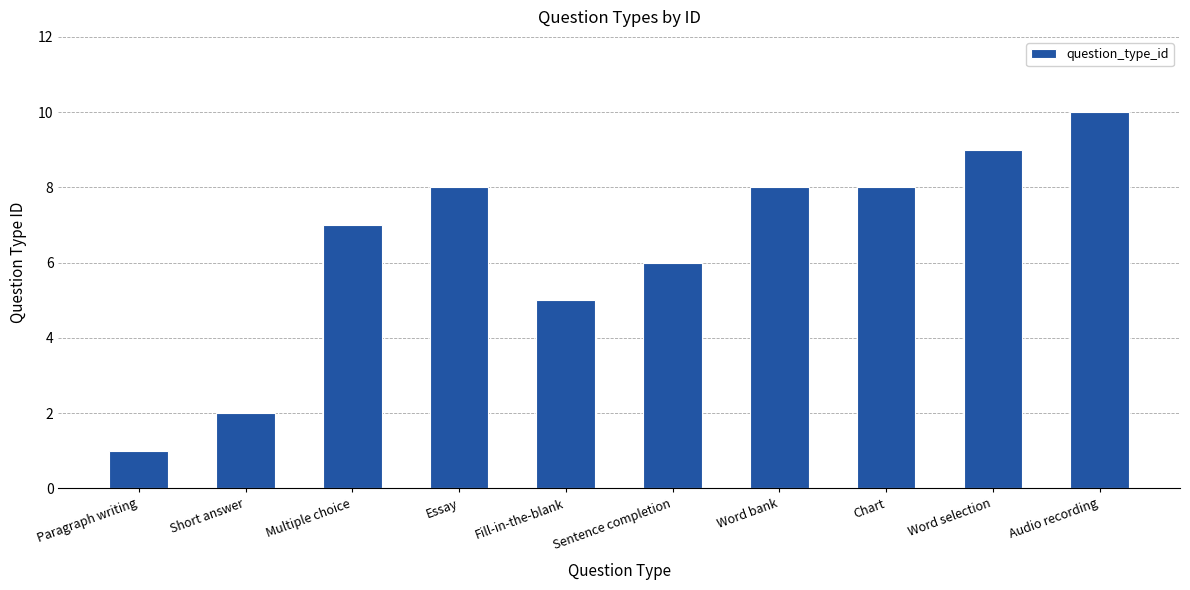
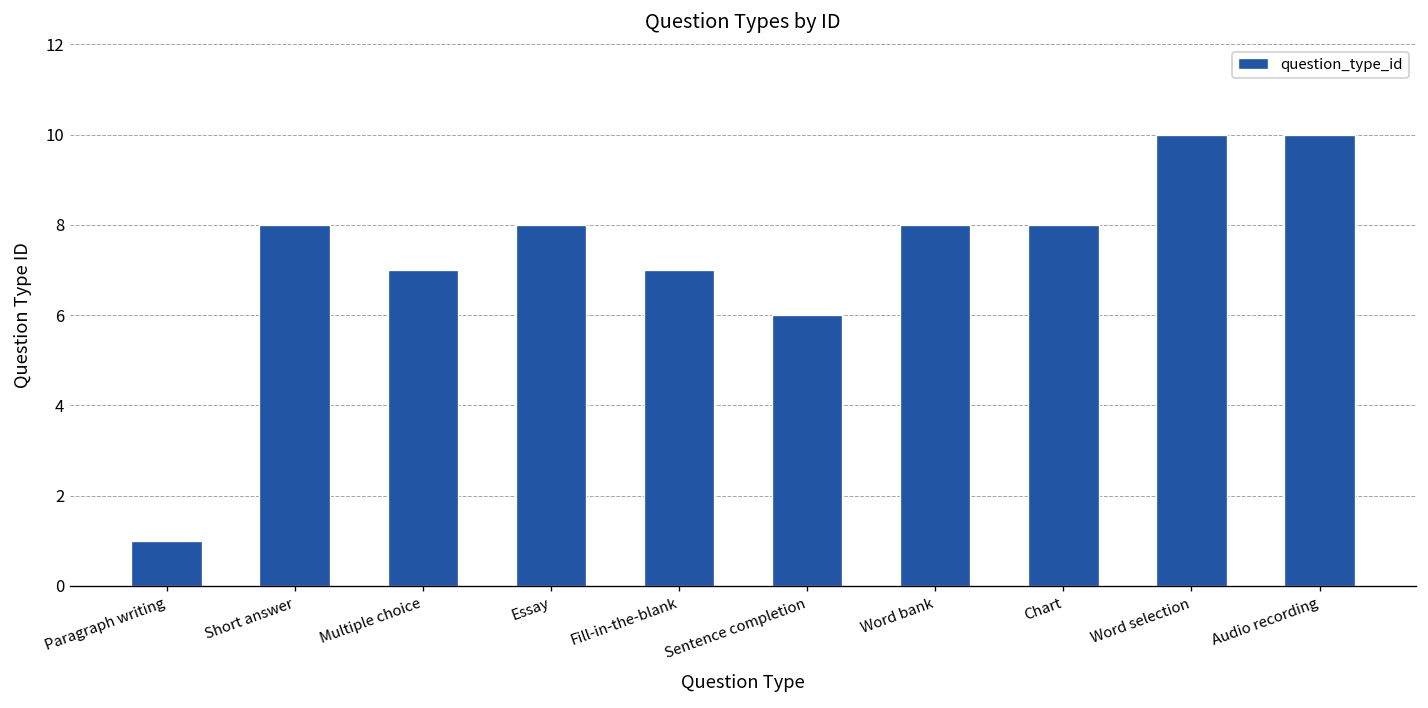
Short answer: 2 -> 8
Fill-in-the-blank: 5 -> 7
Word selection: 9 -> 10
